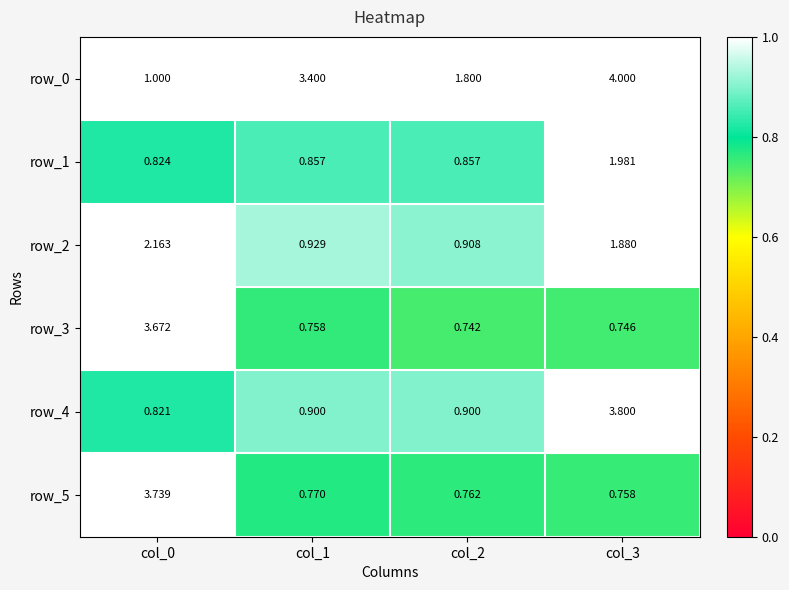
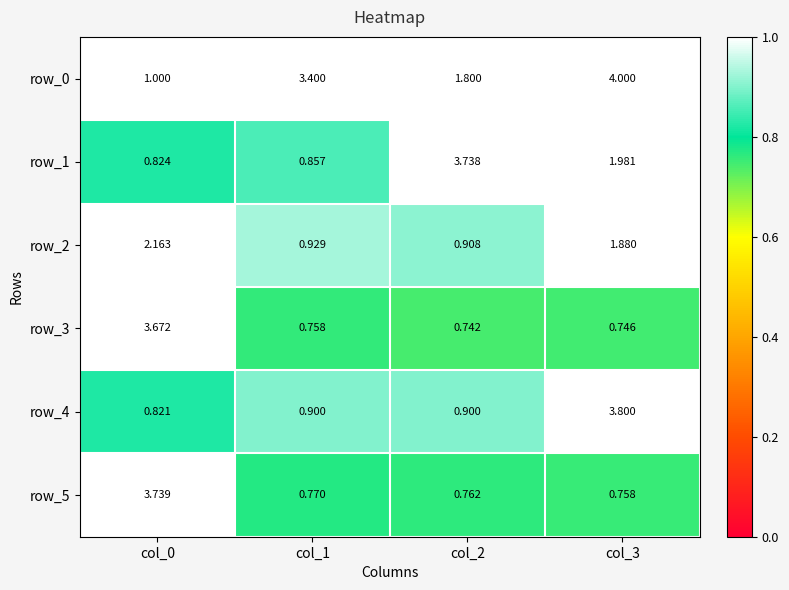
row_1, col_2: 0.857 -> 3.738
